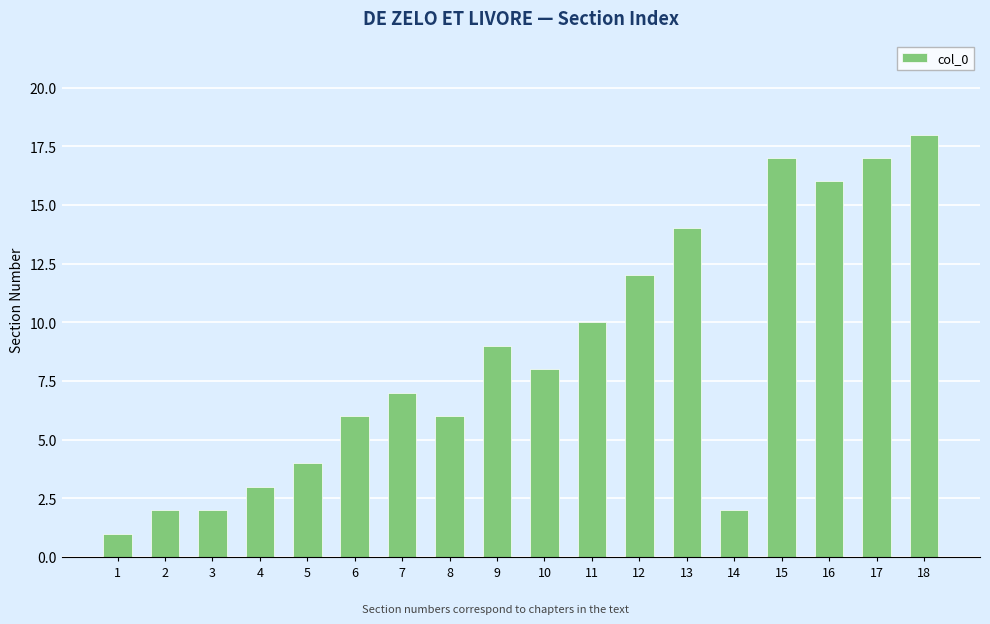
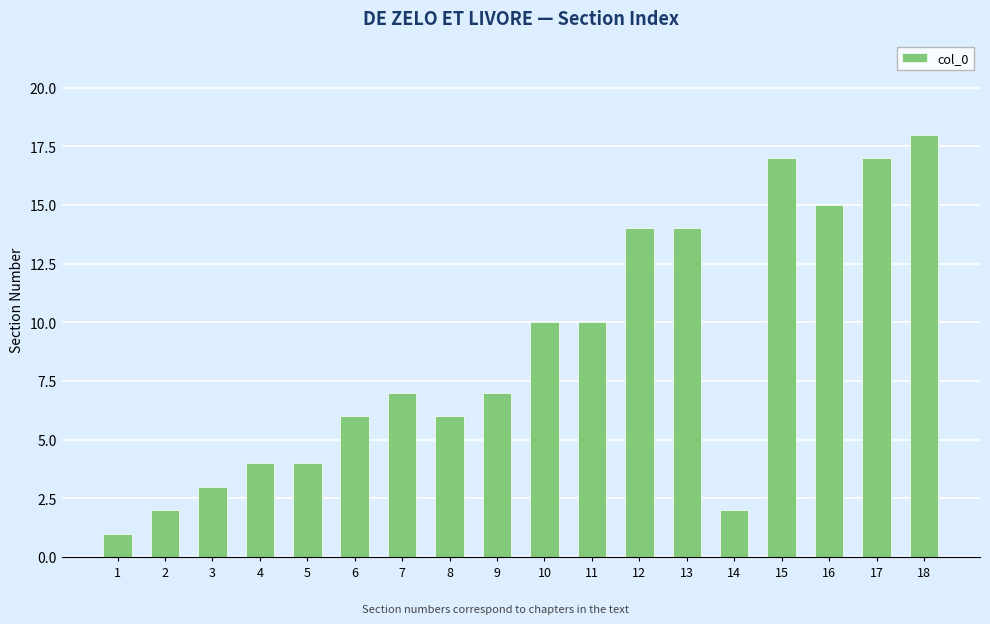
3: 2 -> 3
4: 3 -> 4
9: 9 -> 7
10: 8 -> 10
12: 12 -> 14
16: 16 -> 15
